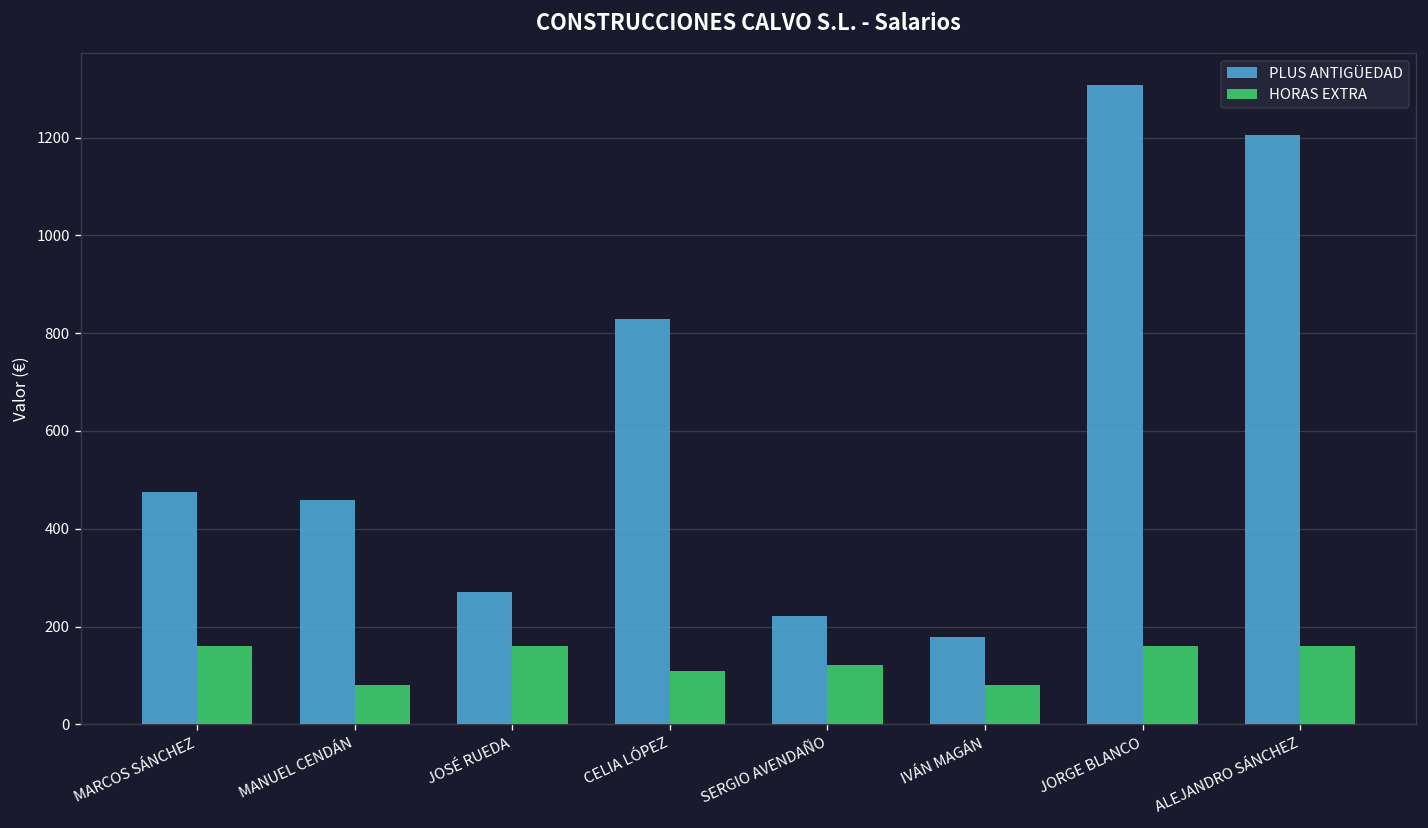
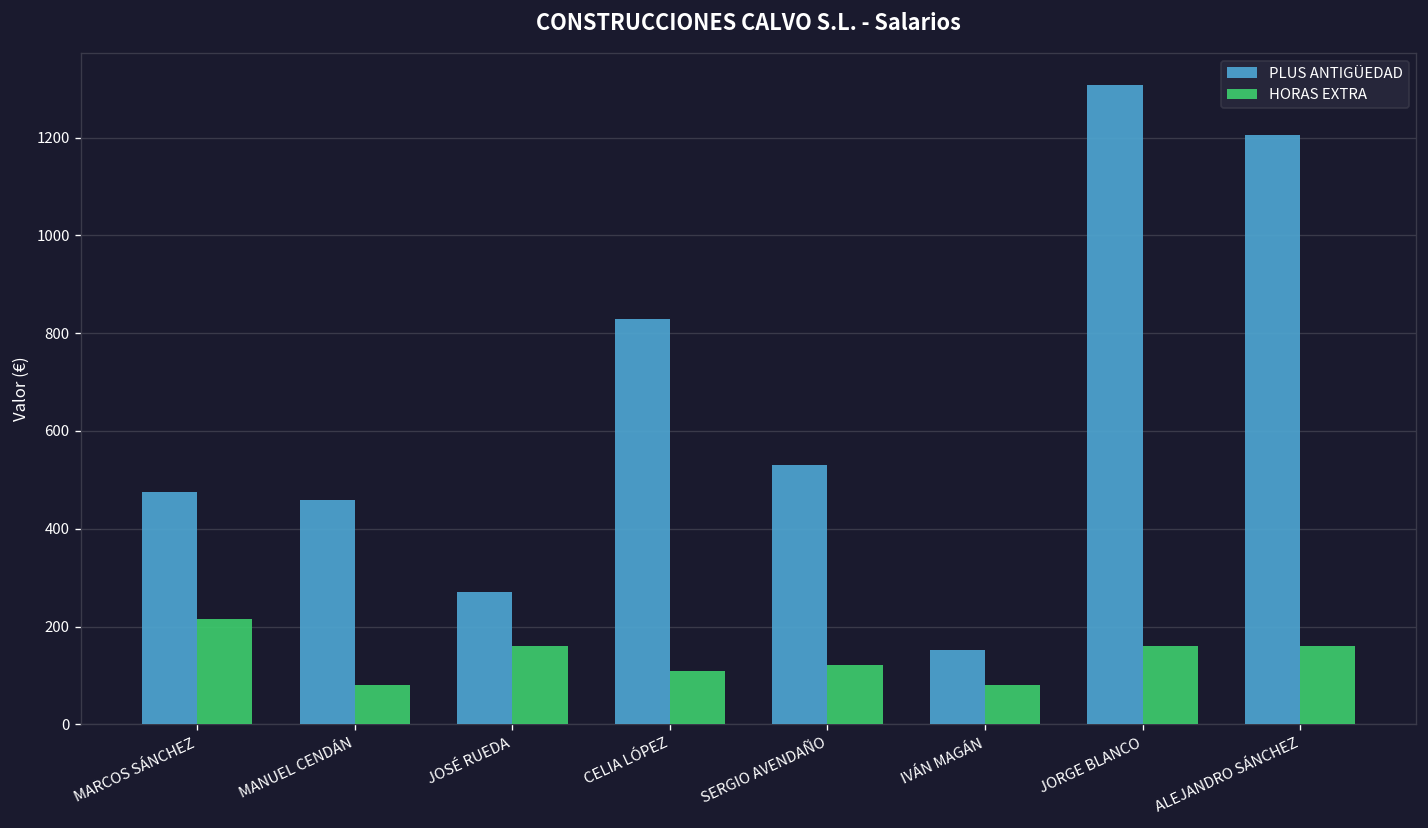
HORAS EXTRA, MARCOS SÁNCHEZ: 160 -> 220
PLUS ANTIGÜEDAD, SERGIO AVENDAÑO: 220 -> 530
PLUS ANTIGÜEDAD, IVÁN MAGÁN: 180 -> 150
